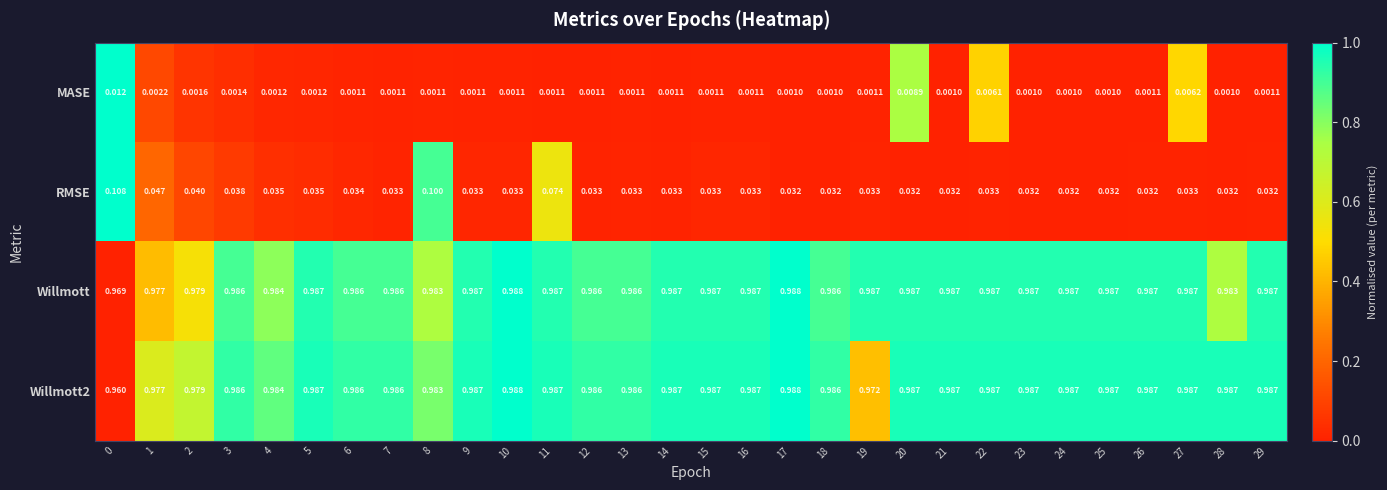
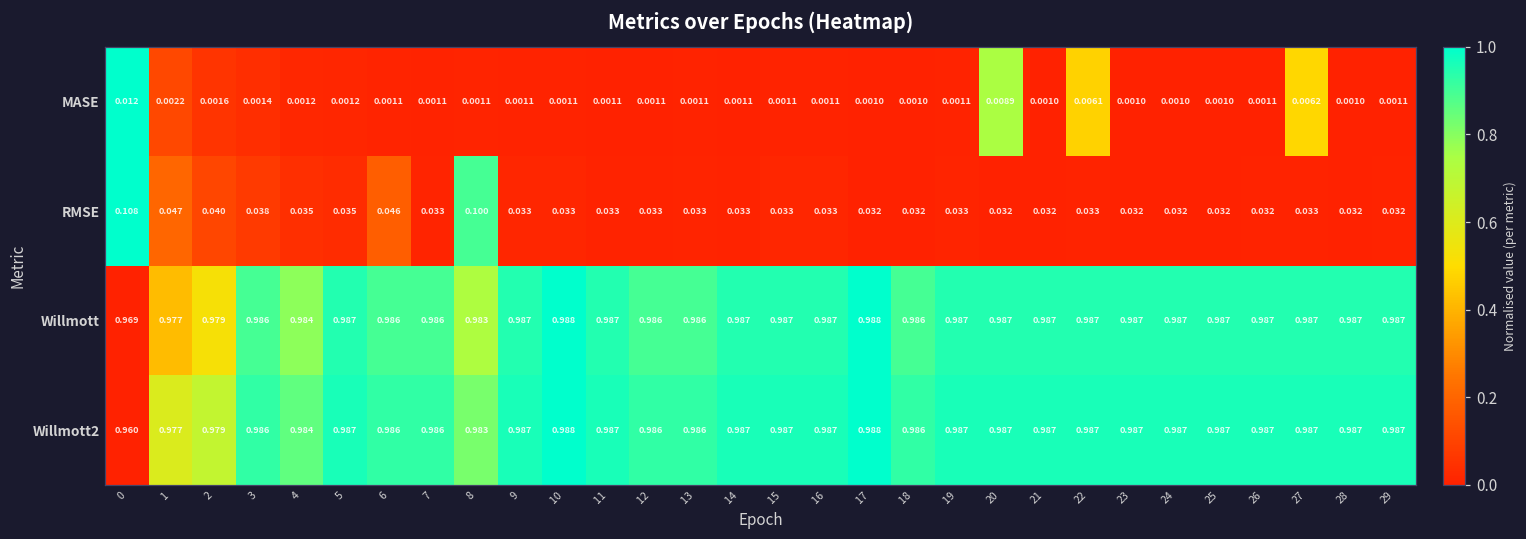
RMSE, 6: 0.034 -> 0.046
RMSE, 11: 0.074 -> 0.033
Willmott, 28: 0.983 -> 0.987
Willmott2, 19: 0.972 -> 0.987
